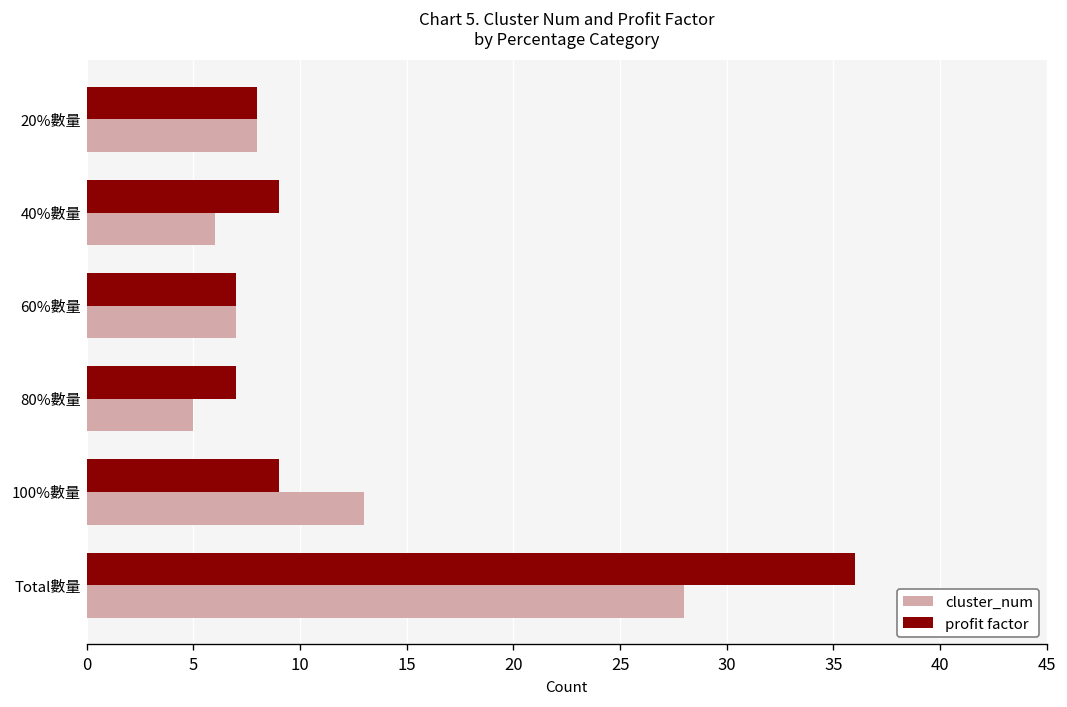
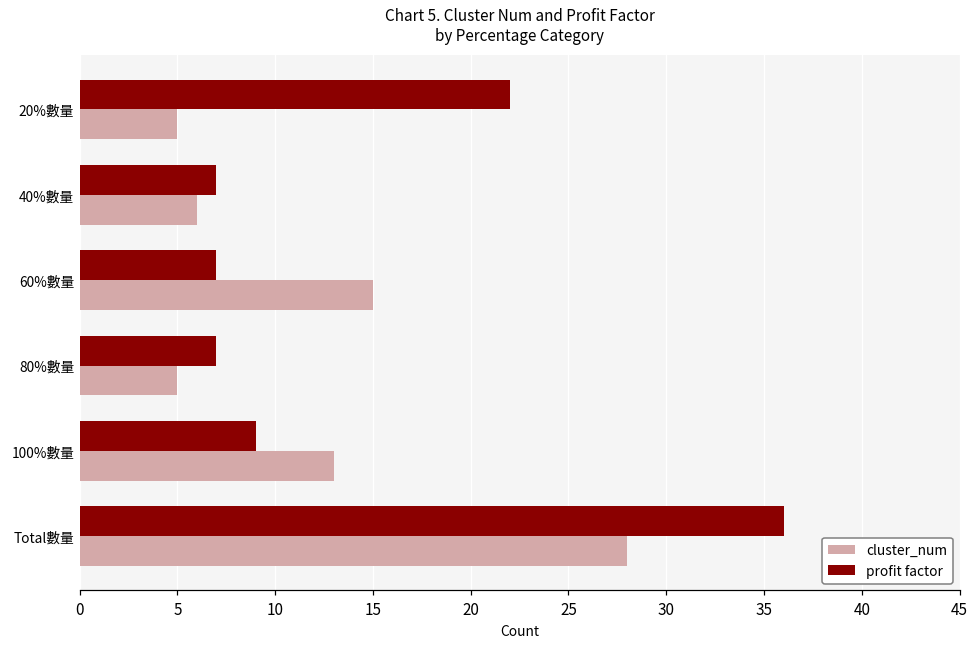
profit factor, 20%數量: 8 -> 22
cluster_num, 20%數量: 8 -> 5
profit factor, 40%數量: 9 -> 7
cluster_num, 60%數量: 7 -> 15
